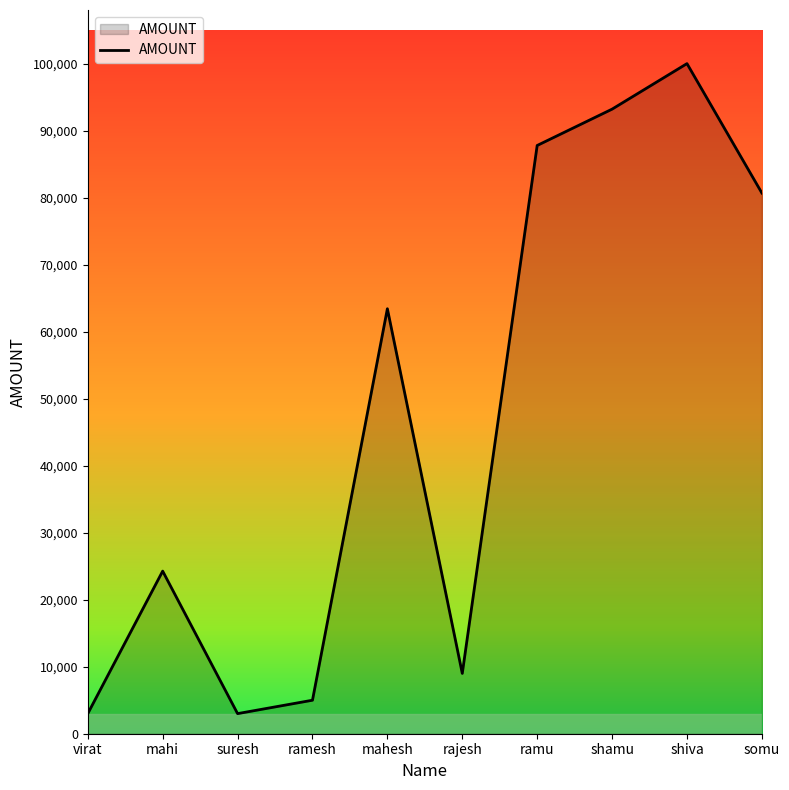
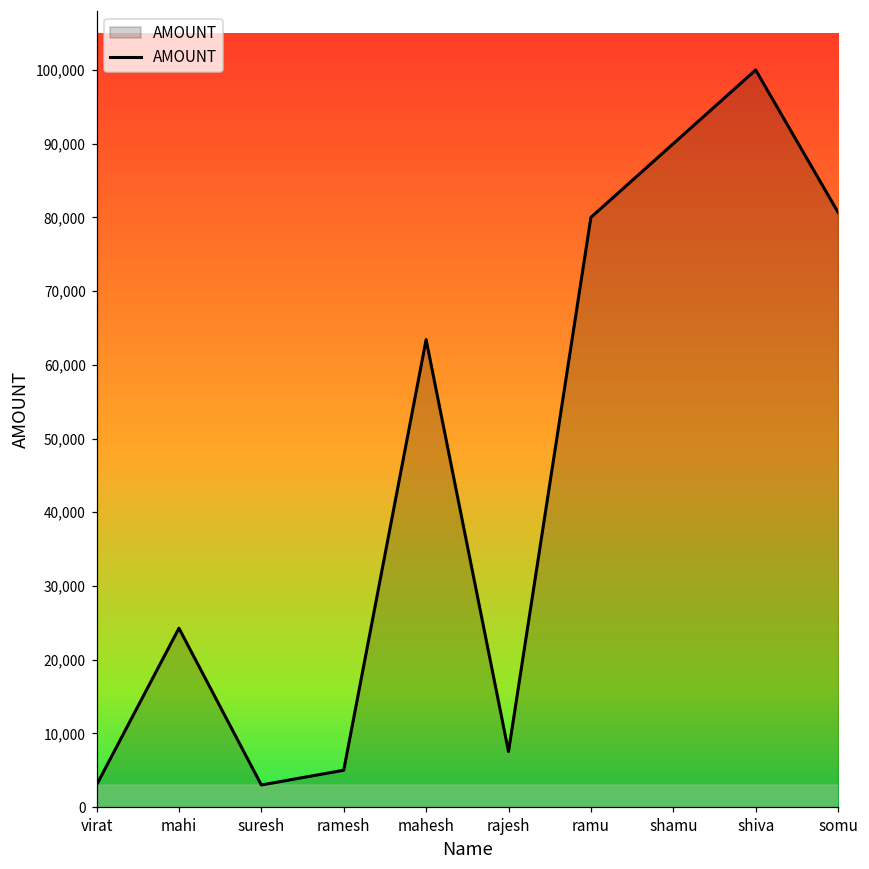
rajesh: 9,000 -> 8,000
ramu: 88,000 -> 80,000
shamu: 93,000 -> 90,000
